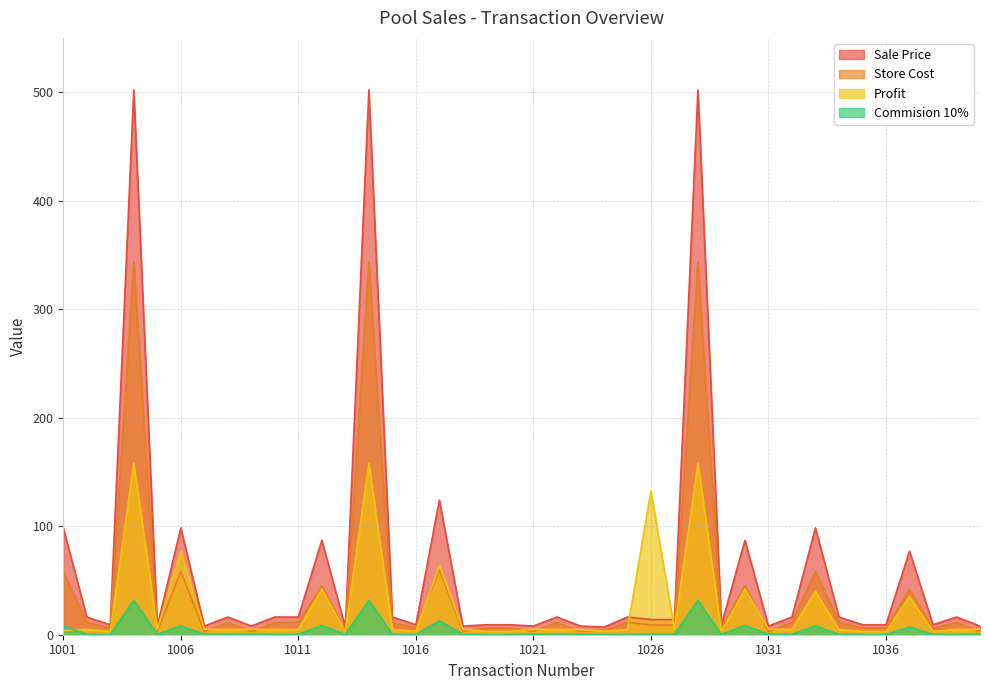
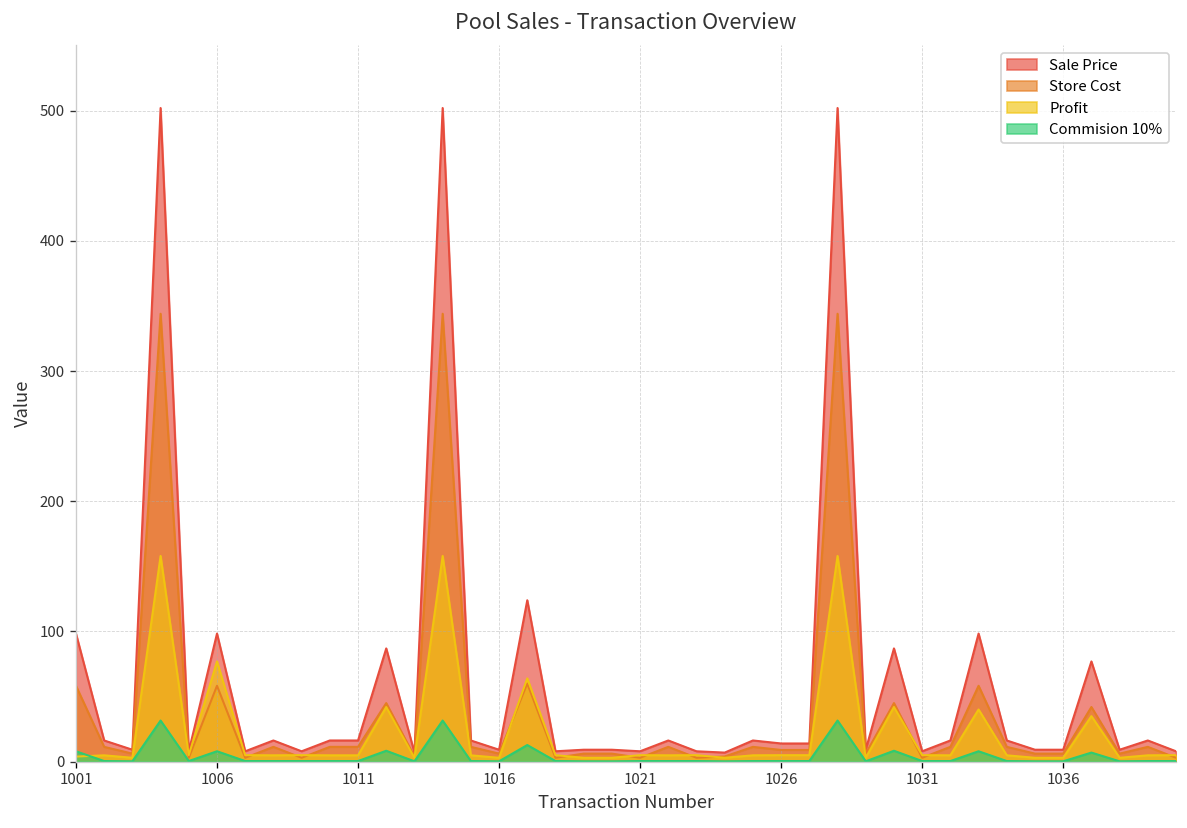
Profit, 1026: 133 -> 5
